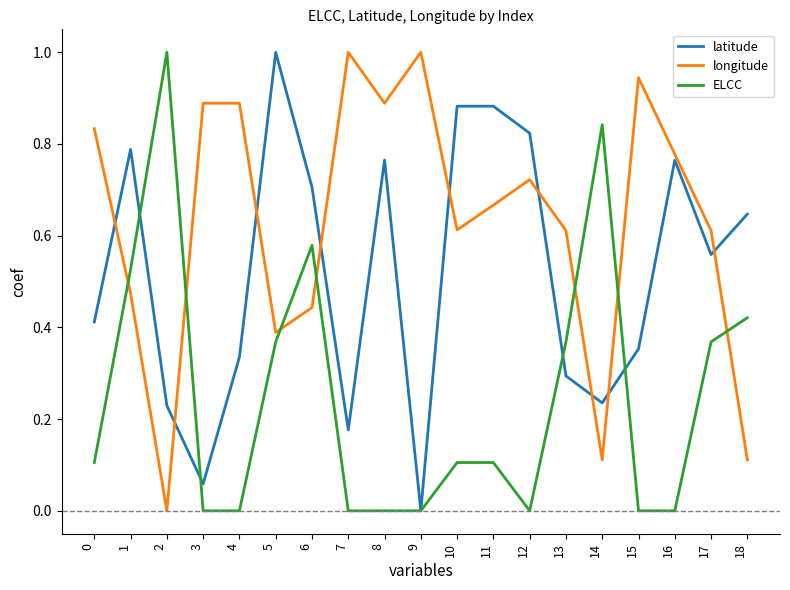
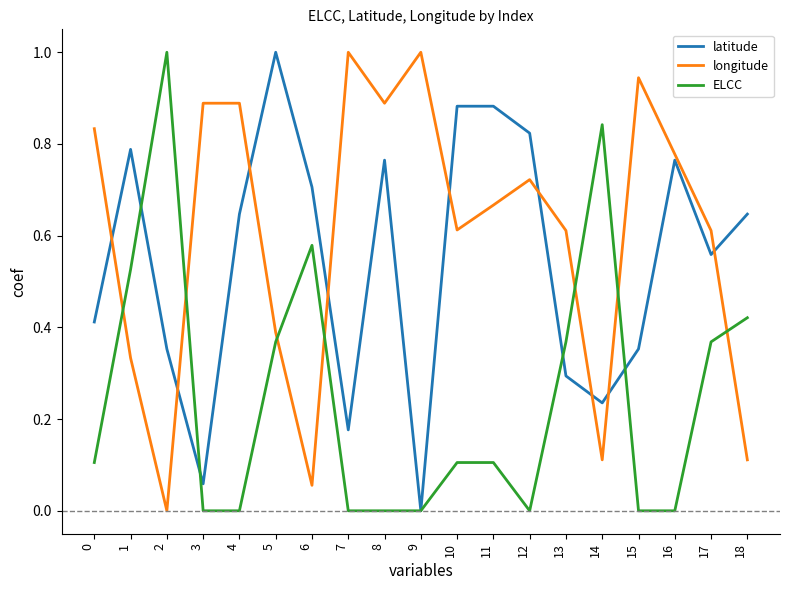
longitude, 1: 0.47 -> 0.33
latitude, 2: 0.23 -> 0.35
latitude, 4: 0.34 -> 0.65
longitude, 6: 0.44 -> 0.06
